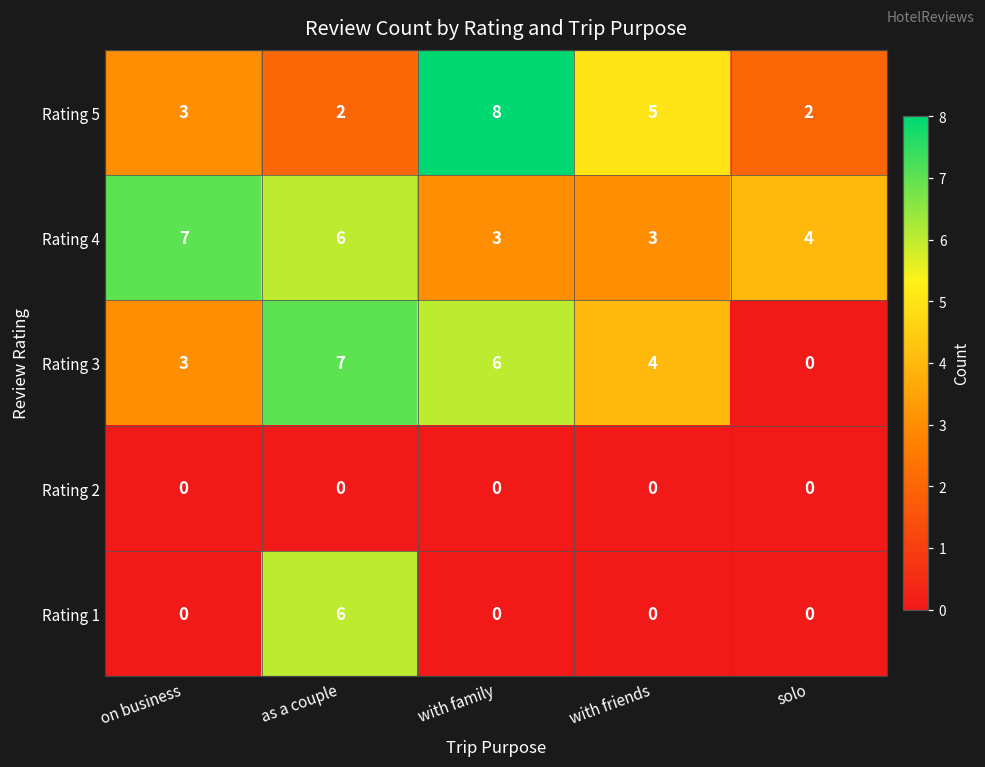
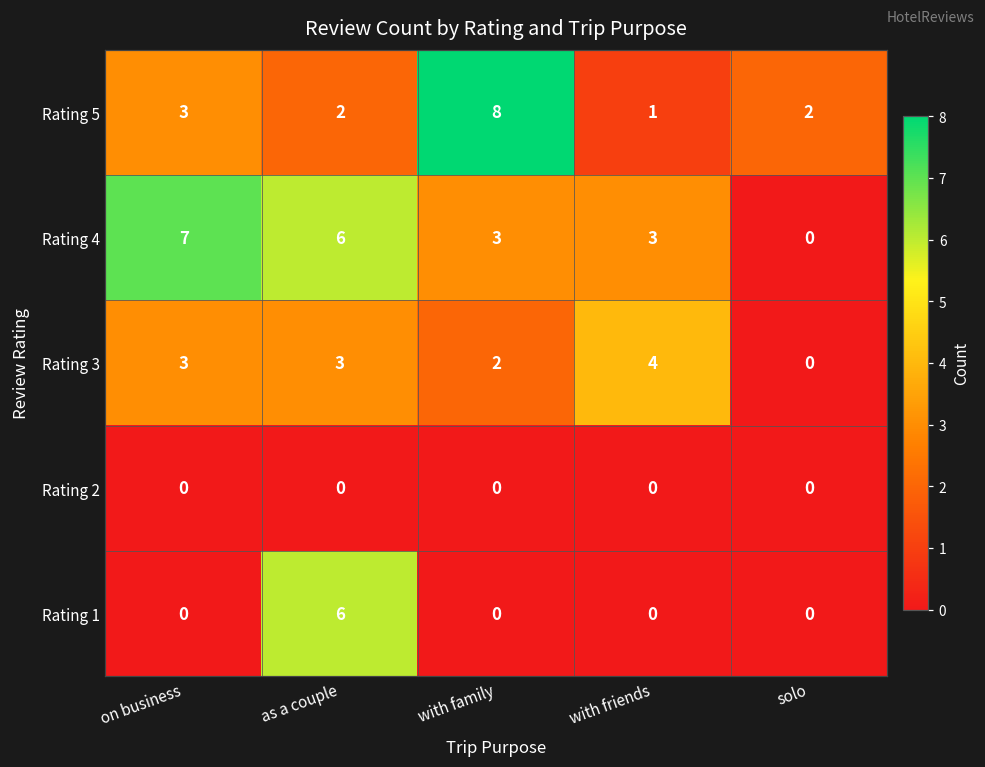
Rating 5, with friends: 5 -> 1
Rating 4, solo: 4 -> 0
Rating 3, as a couple: 7 -> 3
Rating 3, with family: 6 -> 2
